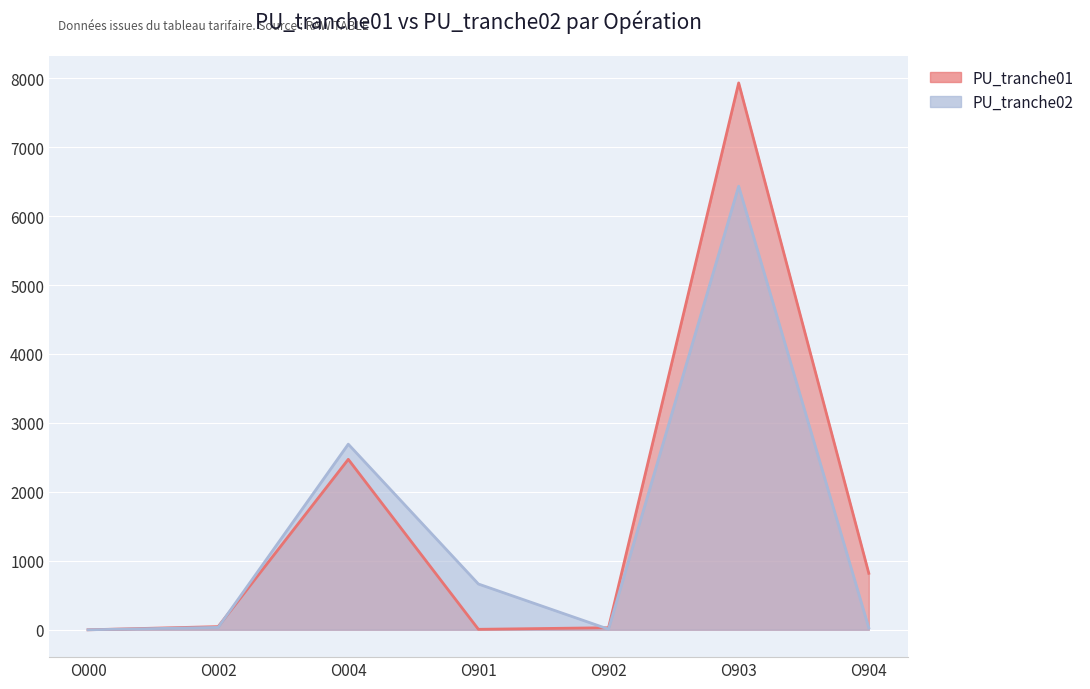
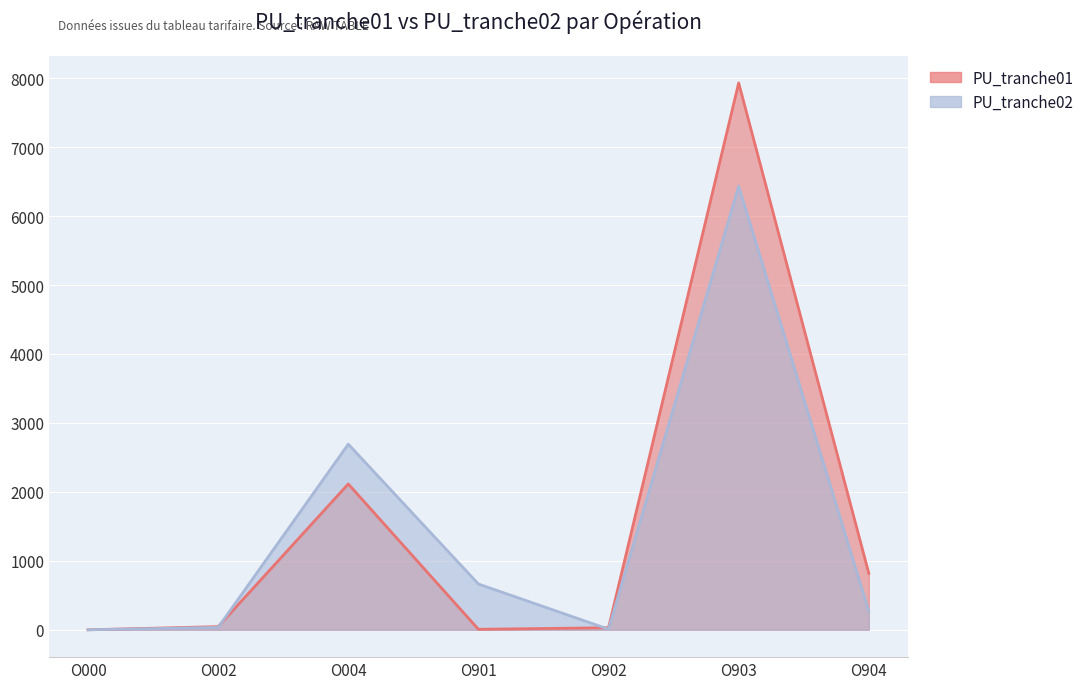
PU_tranche01, O004: 2500 -> 2100
PU_tranche02, O904: 0 -> 300
